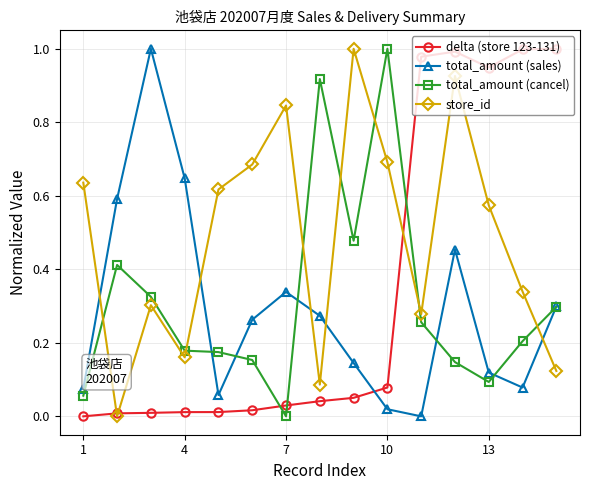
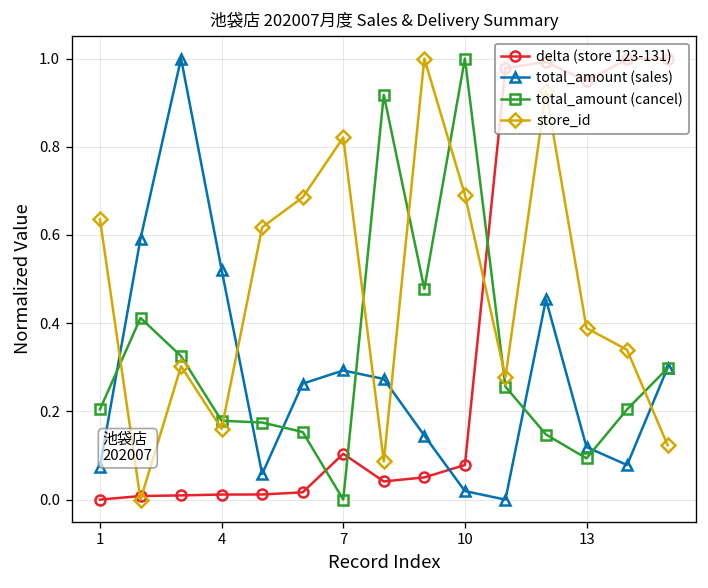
total_amount (cancel), 1: 0.06 -> 0.20
total_amount (sales), 4: 0.65 -> 0.52
delta (store 123-131), 7: 0.03 -> 0.10
total_amount (sales), 7: 0.34 -> 0.29
store_id, 7: 0.85 -> 0.82
store_id, 13: 0.57 -> 0.39
